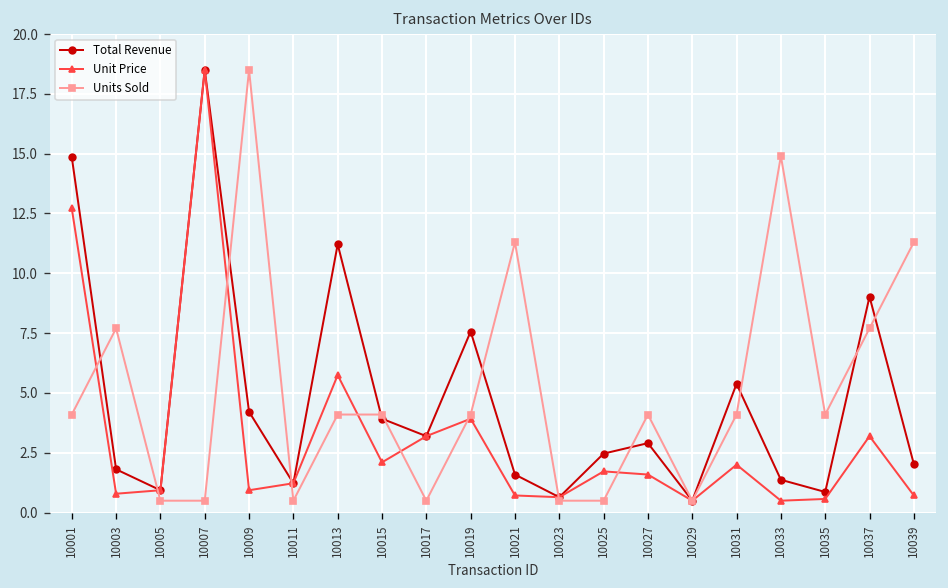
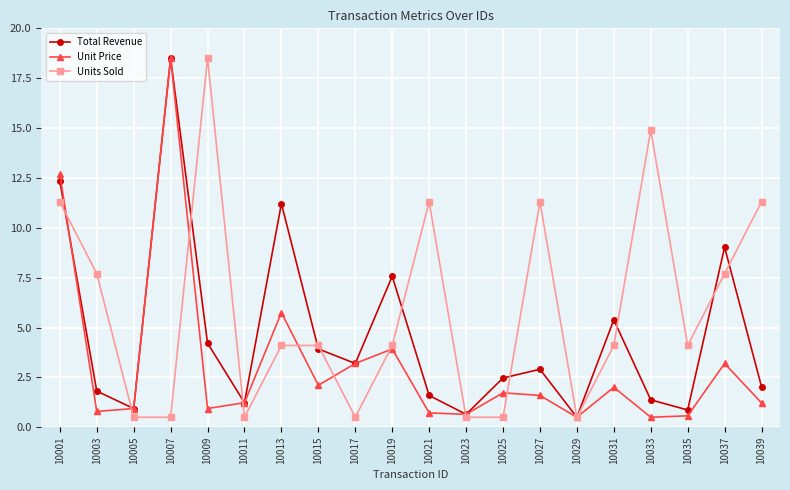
Total Revenue, 10001: 14.9 -> 12.3
Units Sold, 10001: 4.1 -> 11.3
Units Sold, 10027: 4.1 -> 11.3
Unit Price, 10039: 0.7 -> 1.2
